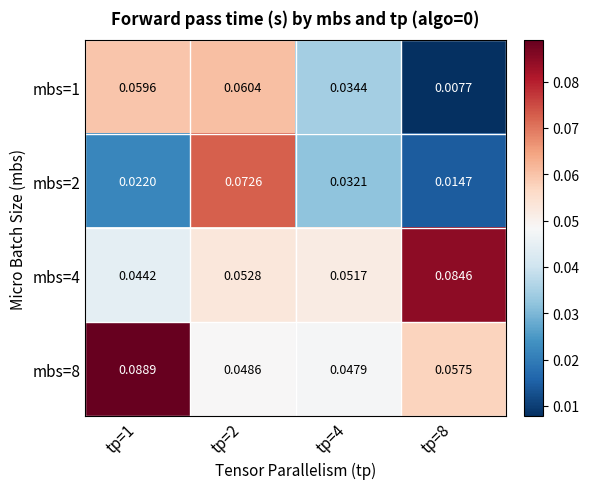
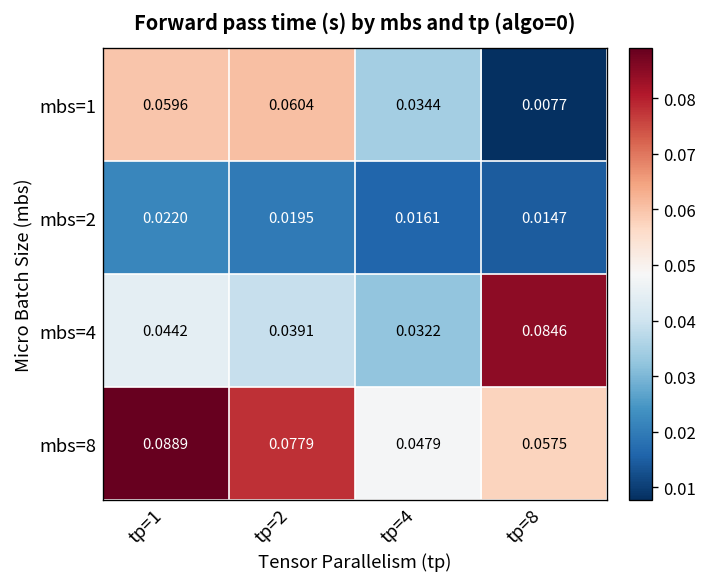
mbs=2, tp=2: 0.0726 -> 0.0195
mbs=2, tp=4: 0.0321 -> 0.0161
mbs=4, tp=2: 0.0528 -> 0.0391
mbs=4, tp=4: 0.0517 -> 0.0322
mbs=8, tp=2: 0.0486 -> 0.0779
